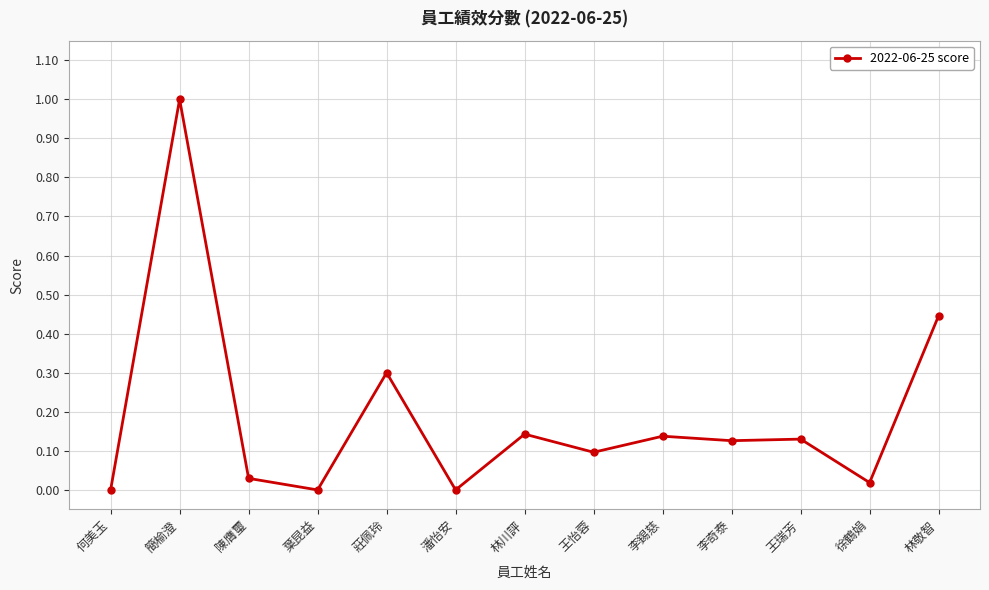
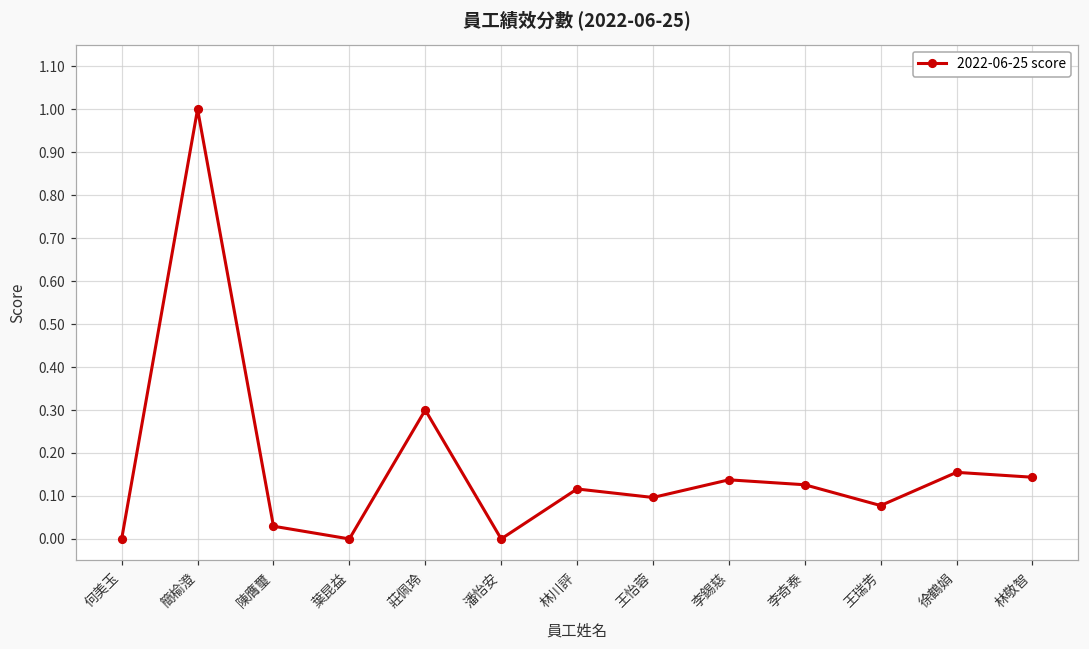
林川評: 0.14 -> 0.12
王瑞芳: 0.13 -> 0.08
徐鶴娟: 0.02 -> 0.15
林敬智: 0.45 -> 0.14
